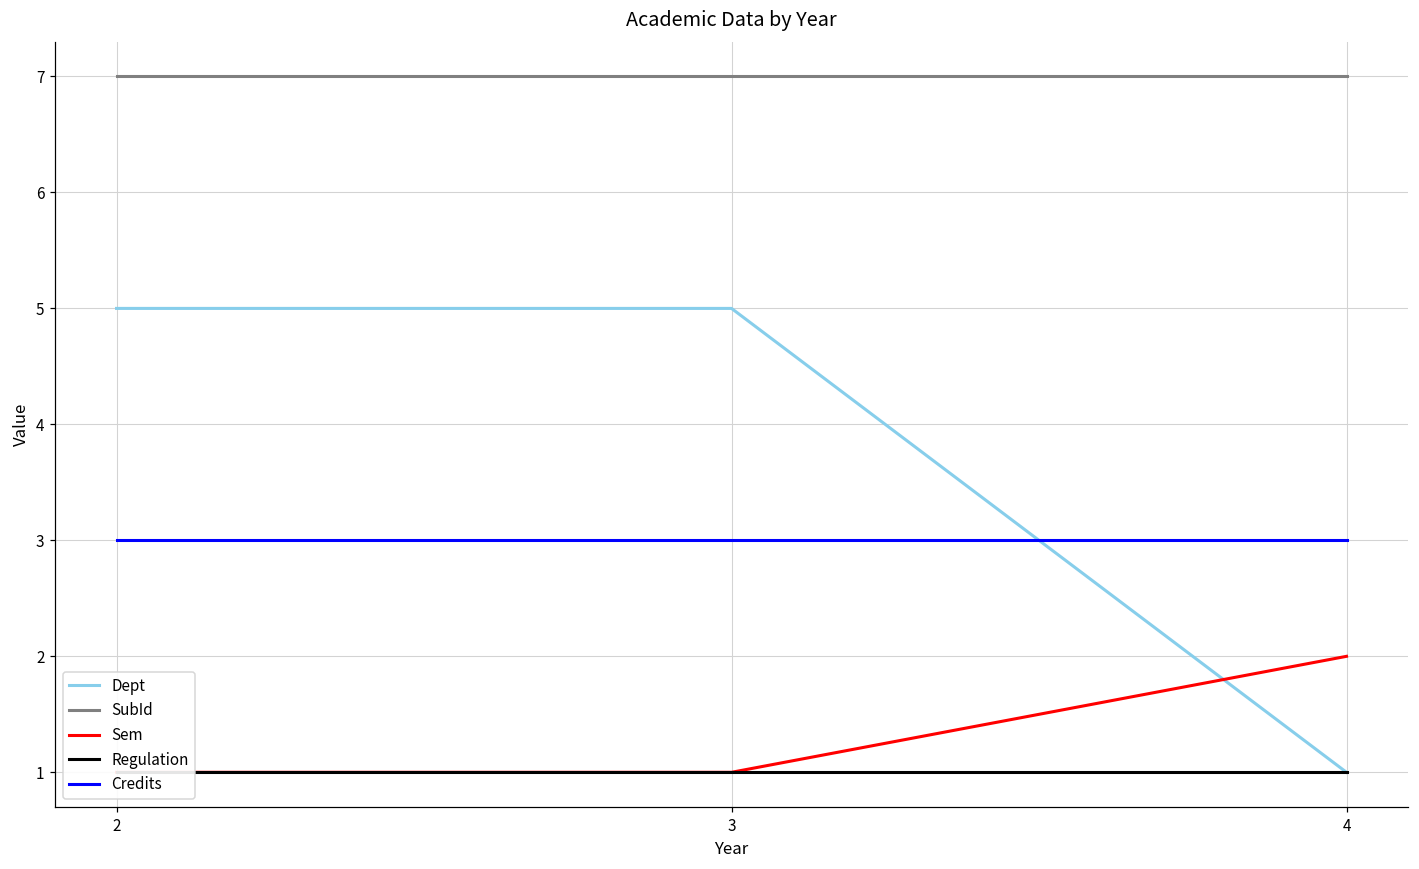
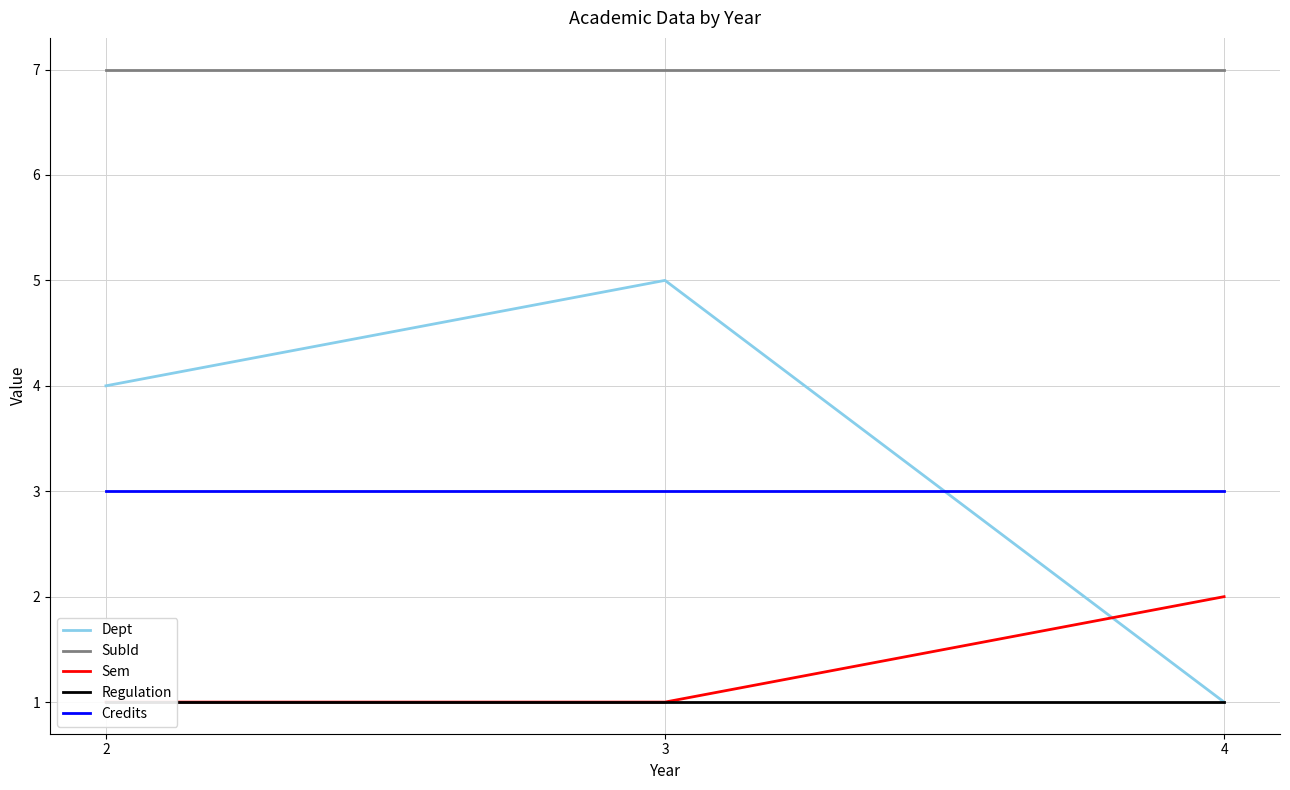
Dept, 2: 5 -> 4
